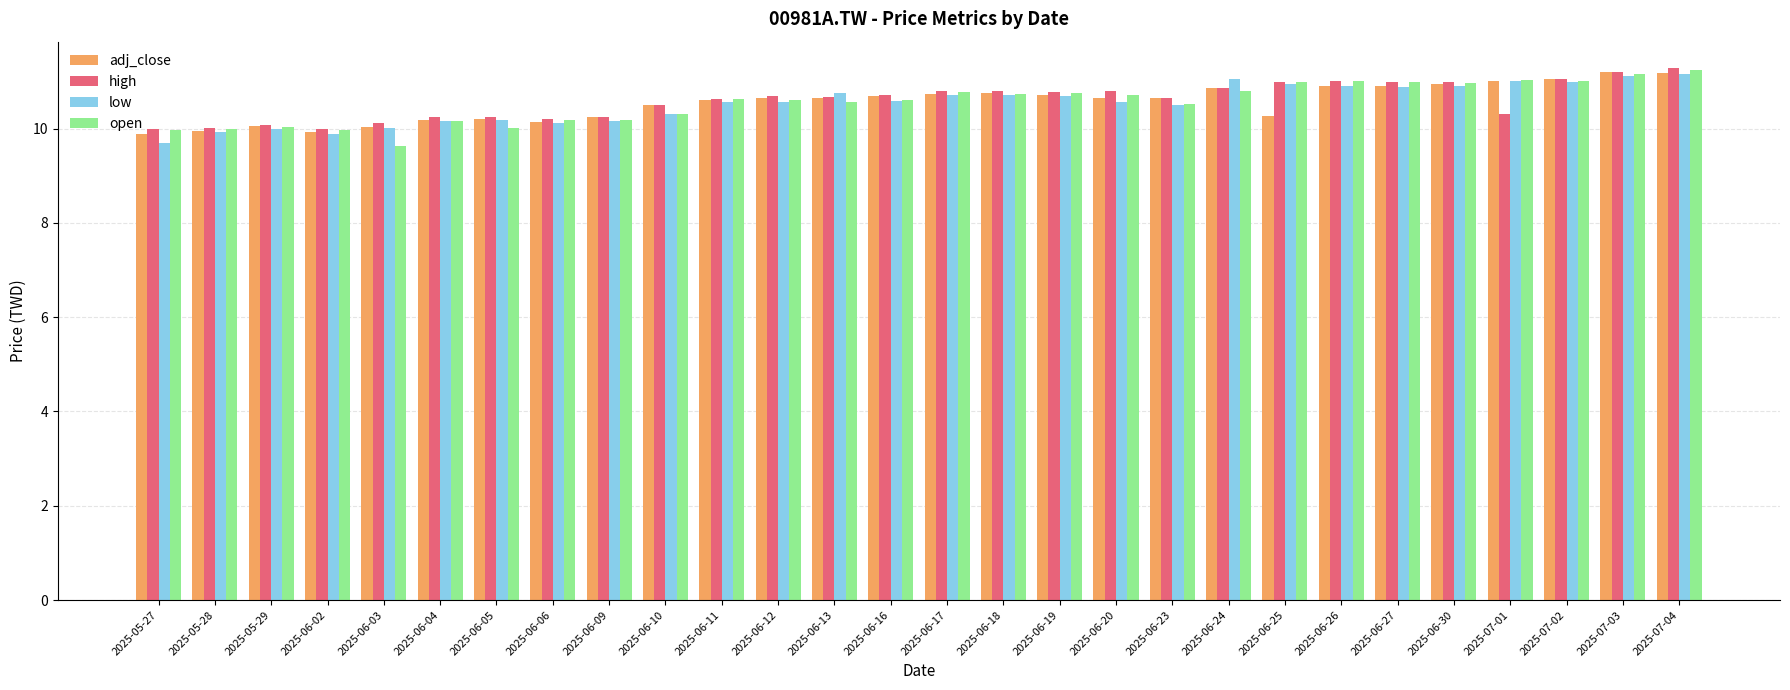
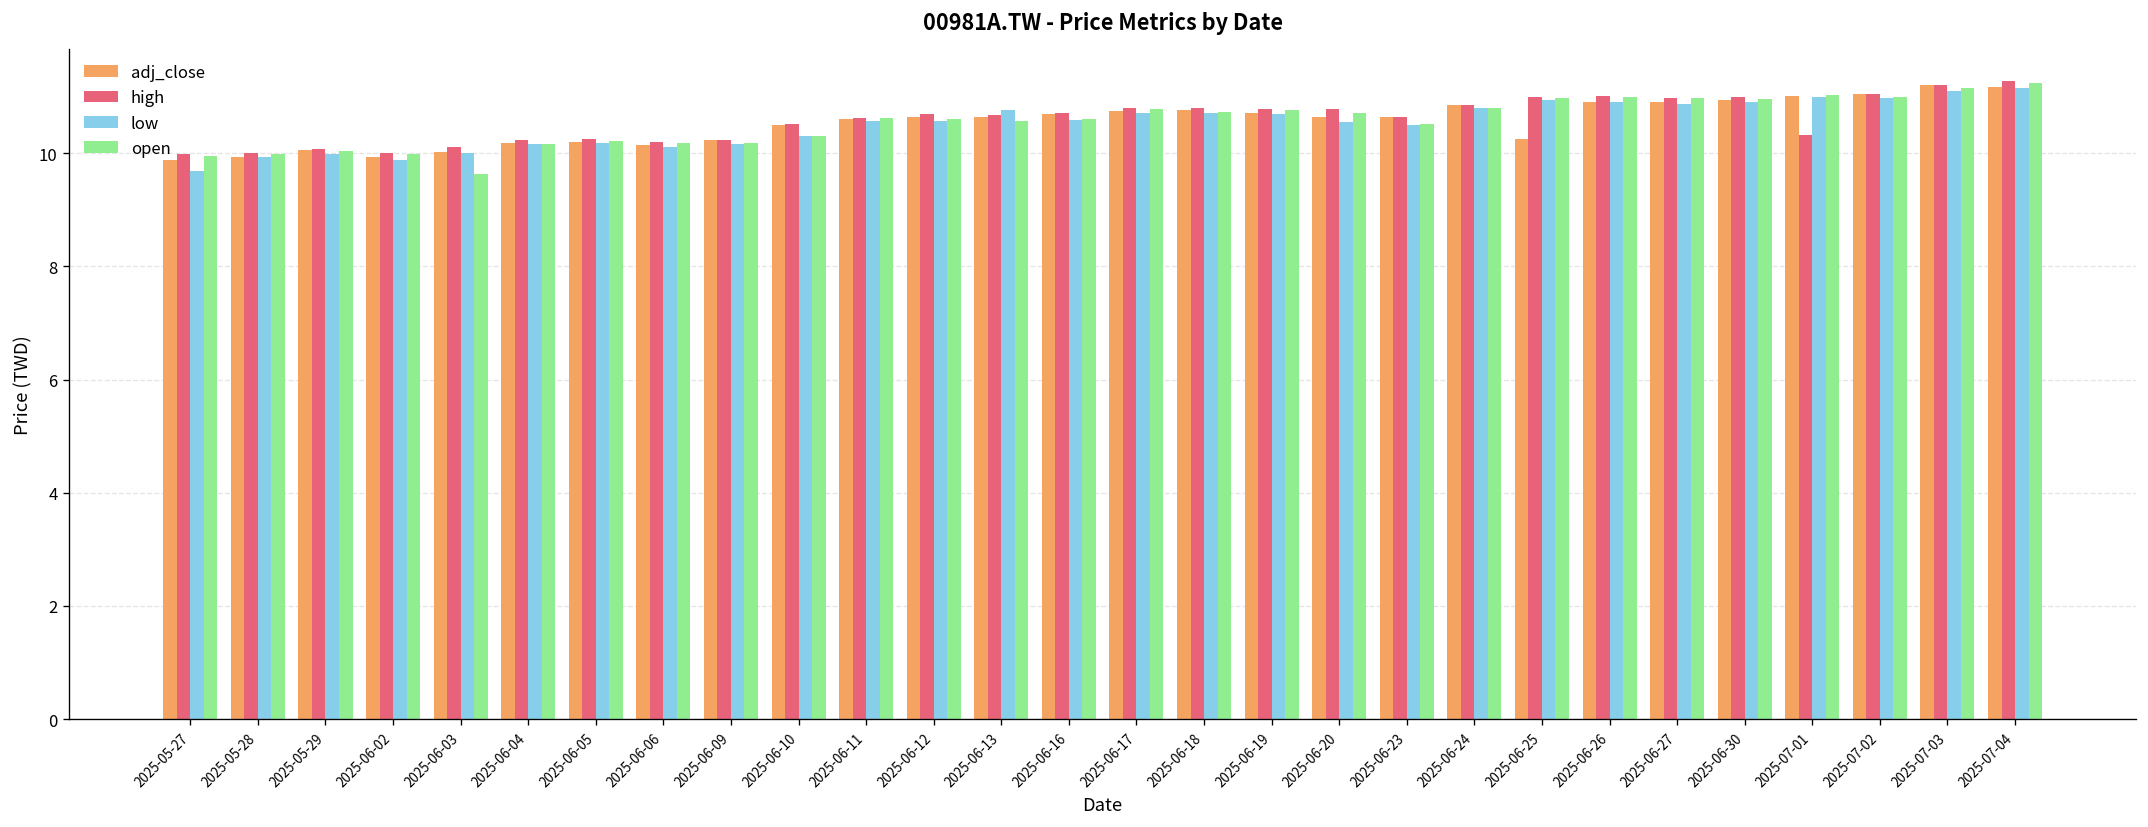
open, 2025-06-05: 10.0 -> 10.2
low, 2025-06-24: 11.0 -> 10.8
